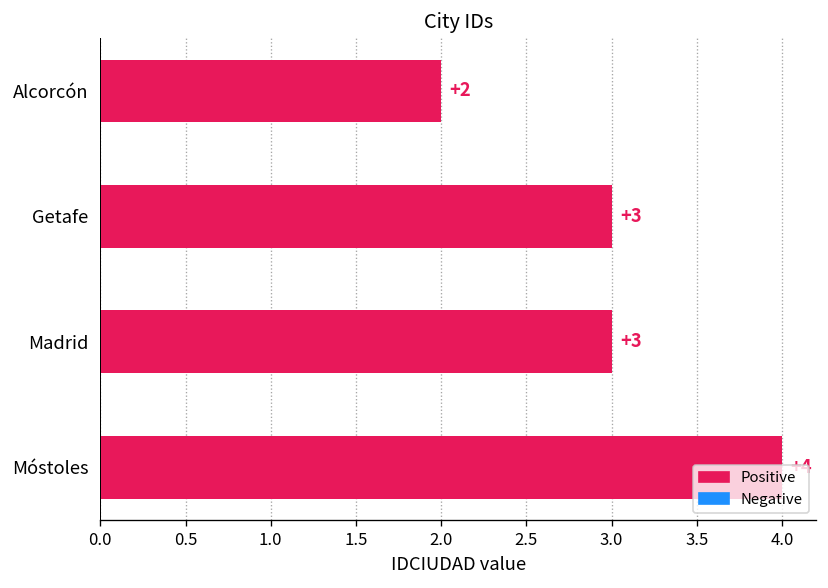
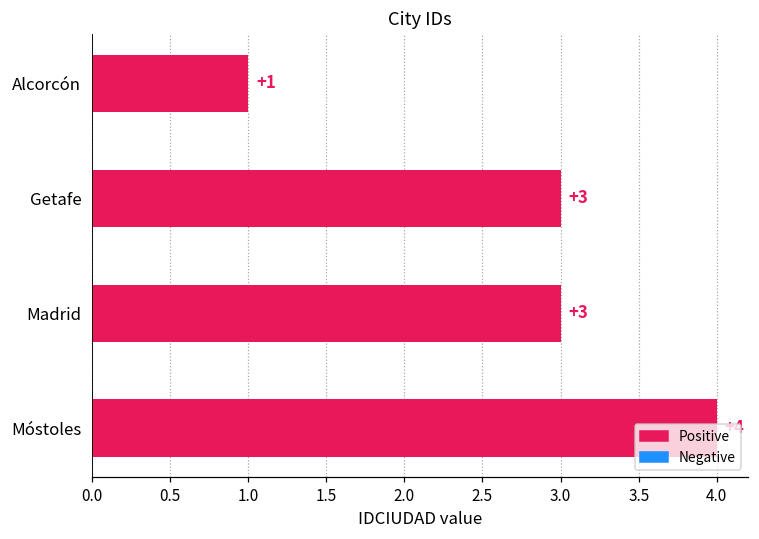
Alcorcón: +2 -> +1
